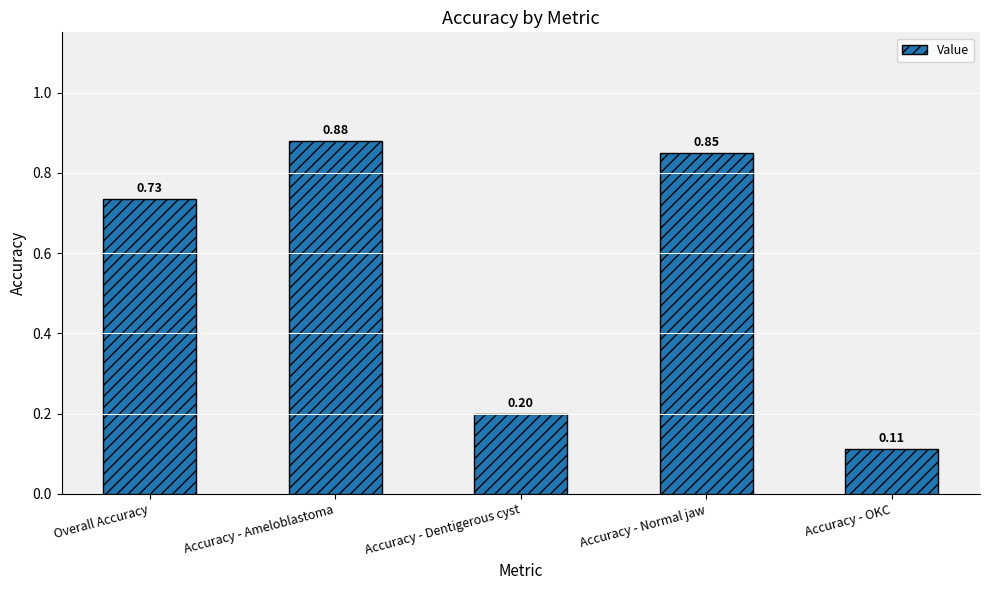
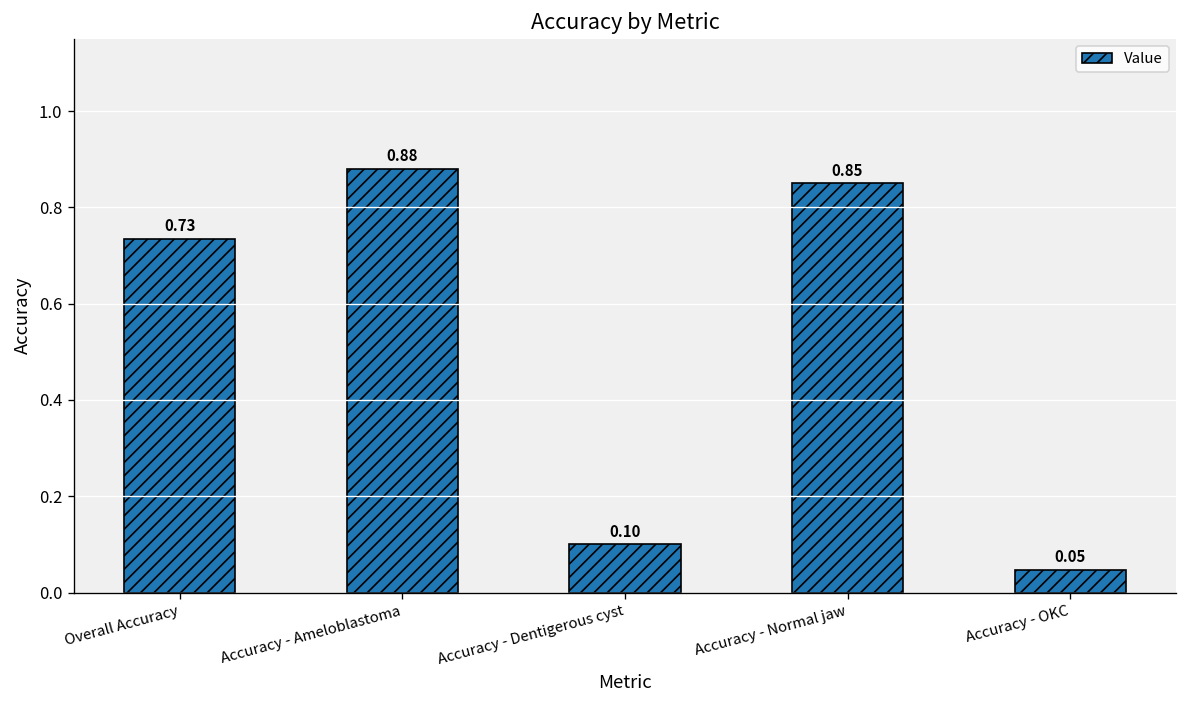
Accuracy - Dentigerous cyst: 0.20 -> 0.10
Accuracy - OKC: 0.11 -> 0.05
